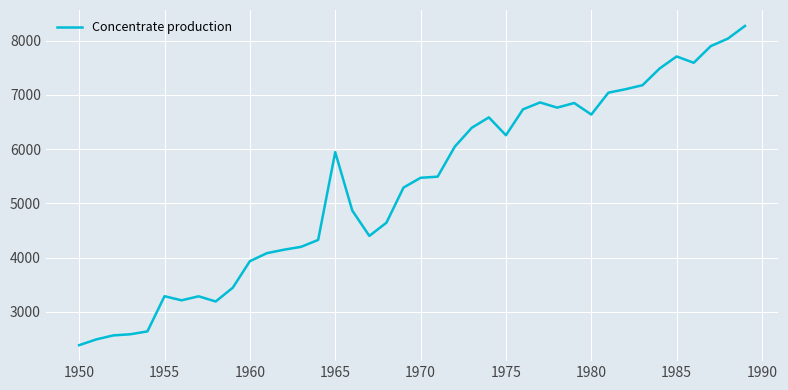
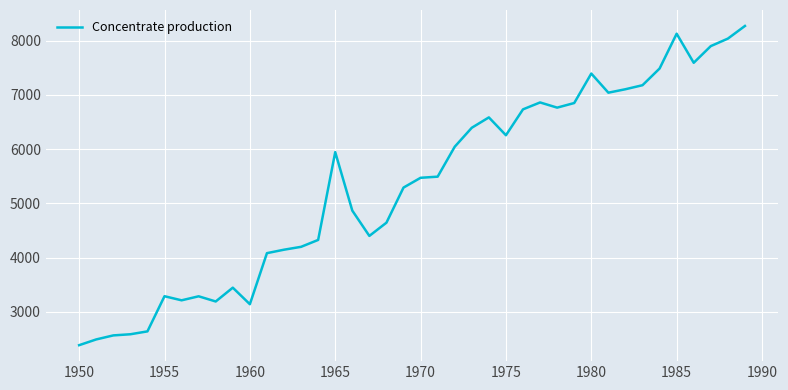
1960: 3900 -> 3100
1980: 6600 -> 7400
1985: 7700 -> 8100
